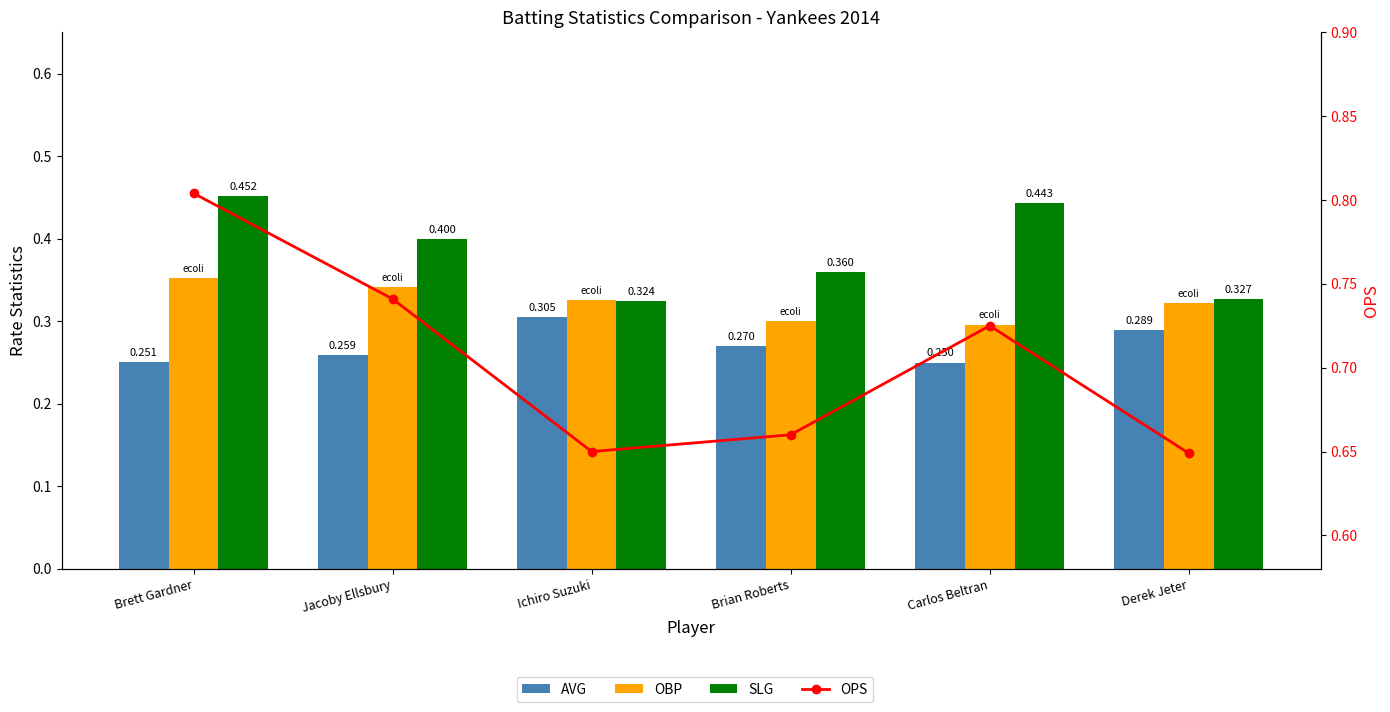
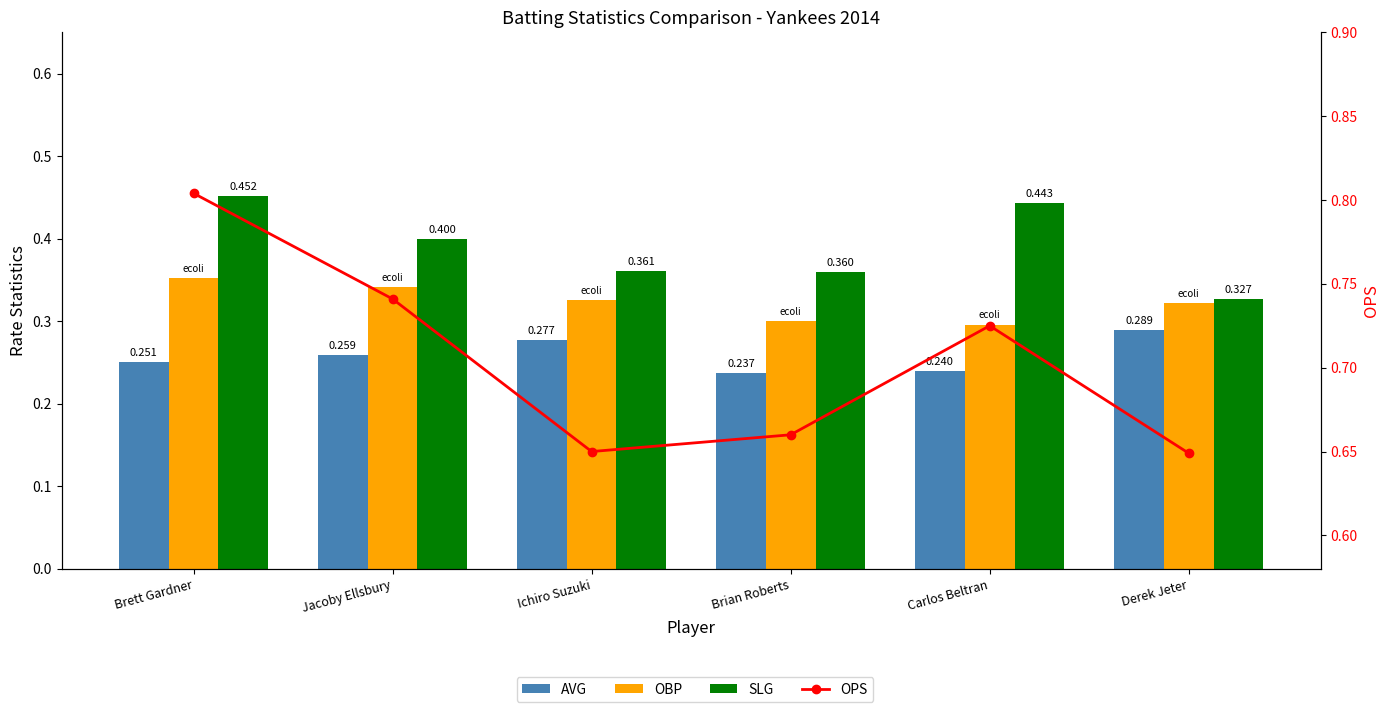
AVG, Ichiro Suzuki: 0.305 -> 0.277
SLG, Ichiro Suzuki: 0.324 -> 0.361
AVG, Brian Roberts: 0.270 -> 0.237
AVG, Carlos Beltran: 0.250 -> 0.240
